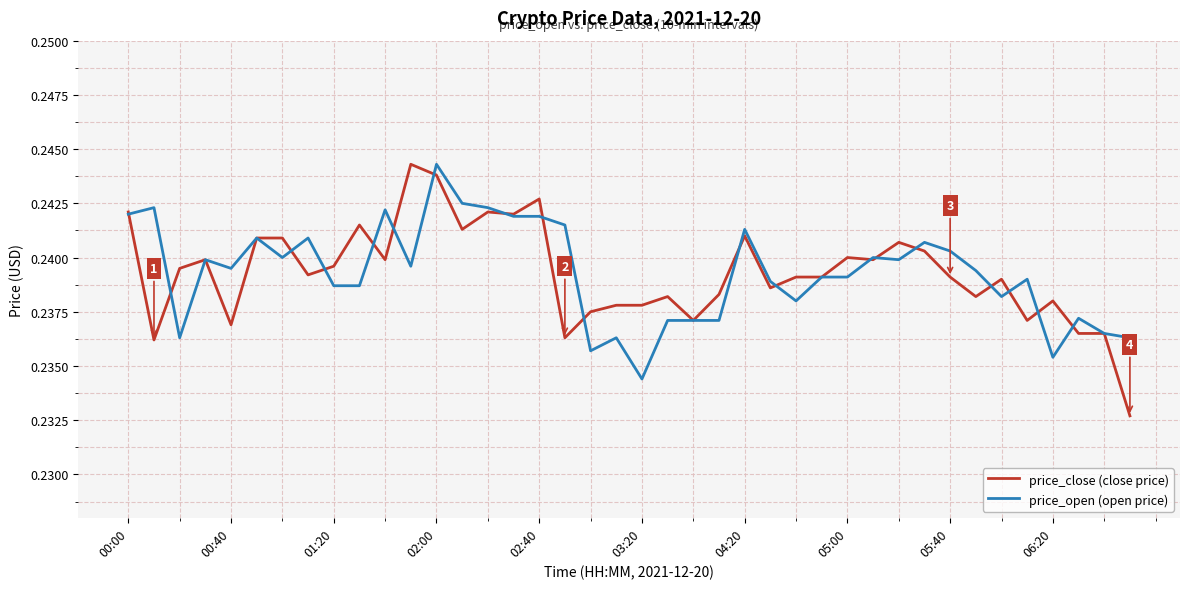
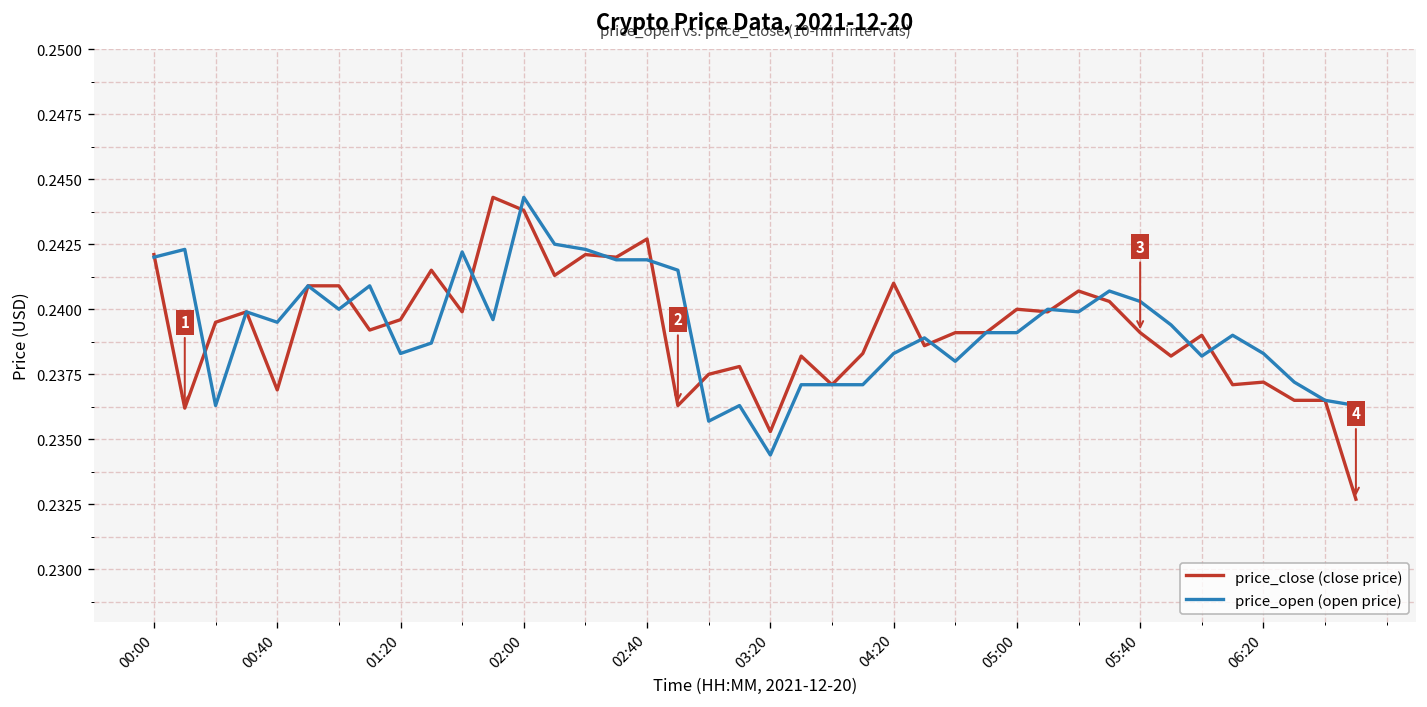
price_open (open price), 01:20: 0.2387 -> 0.2383
price_close (close price), 03:20: 0.2378 -> 0.2353
price_open (open price), 04:20: 0.2413 -> 0.2383
price_close (close price), 06:20: 0.2380 -> 0.2372
price_open (open price), 06:20: 0.2354 -> 0.2383
